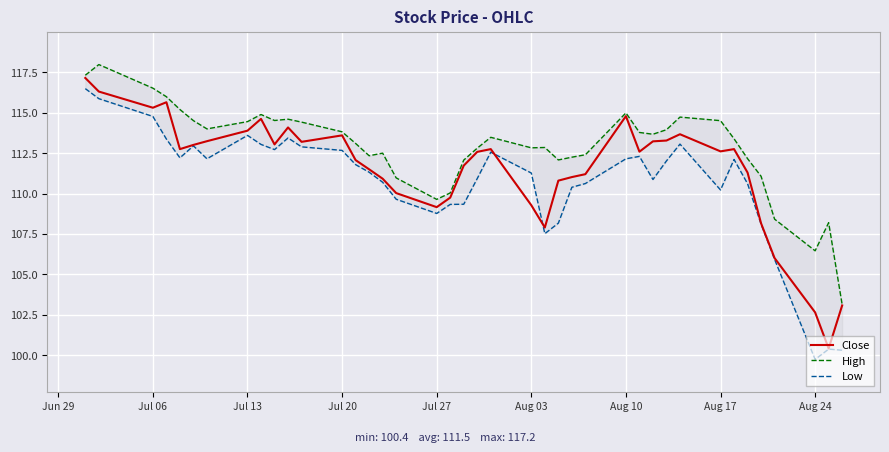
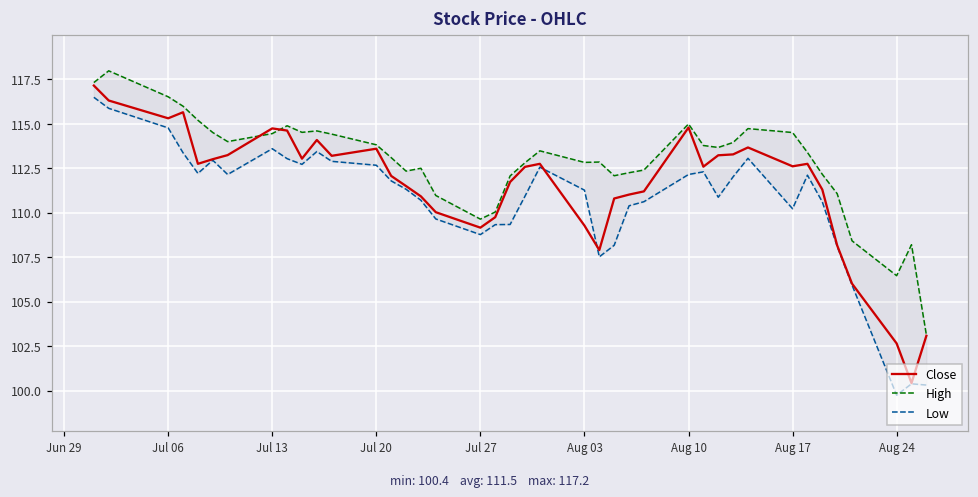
Close, Jul 13: 113.9 -> 114.7
